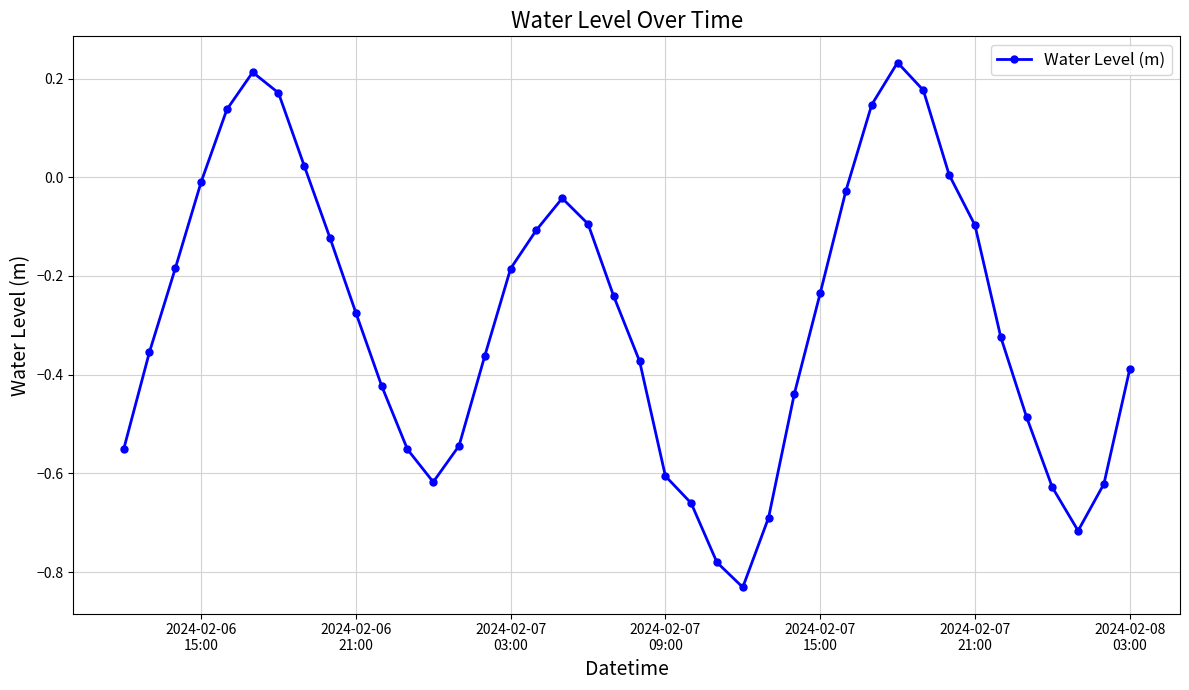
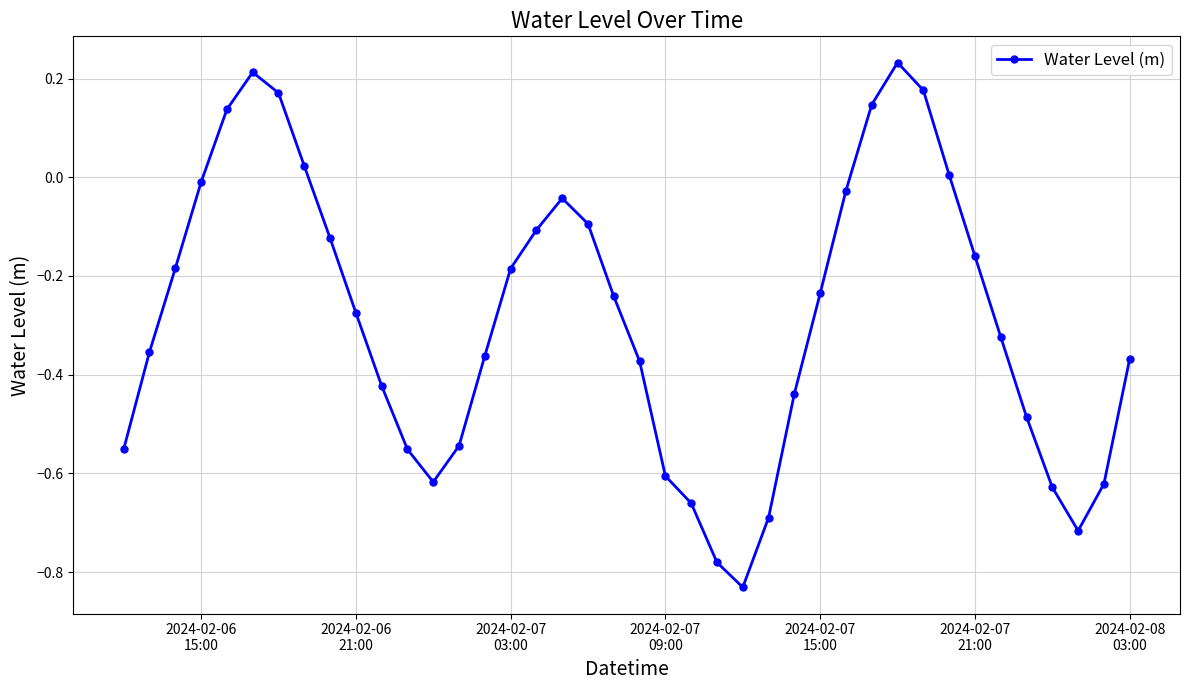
2024-02-07 21:00: -0.10 -> -0.16
2024-02-08 03:00: -0.39 -> -0.37
